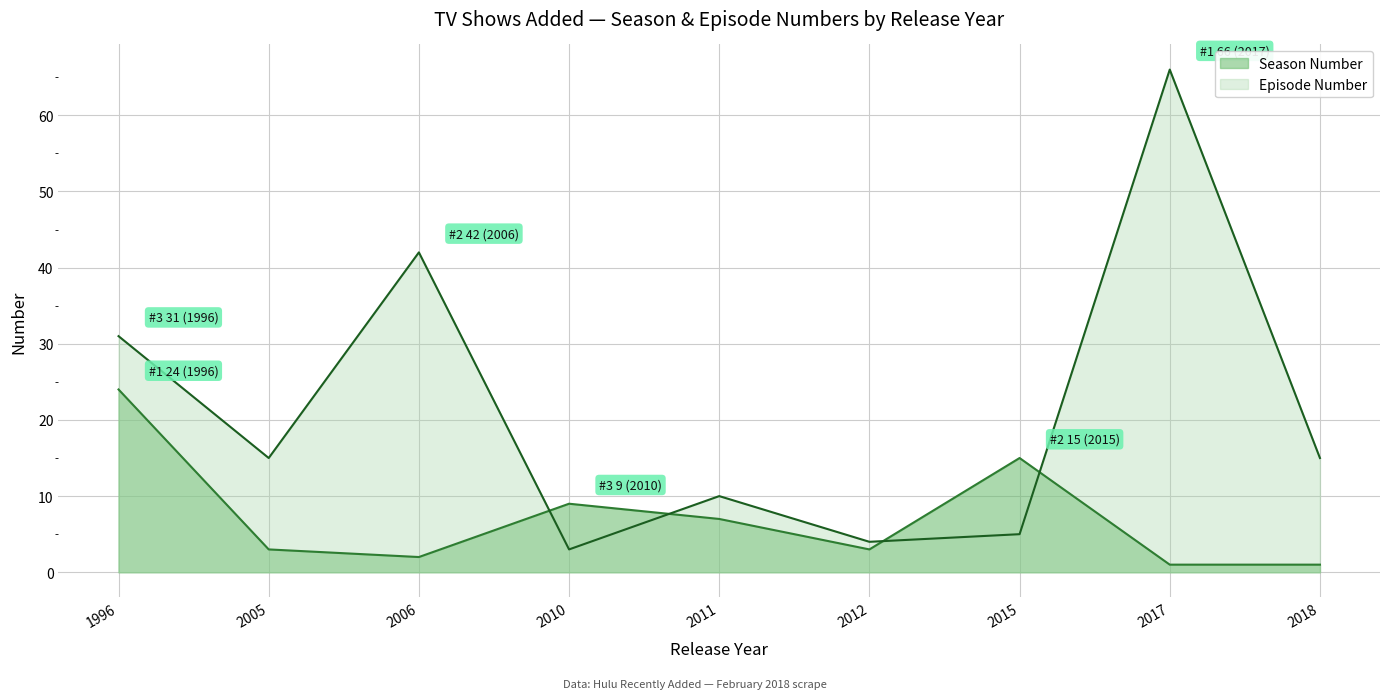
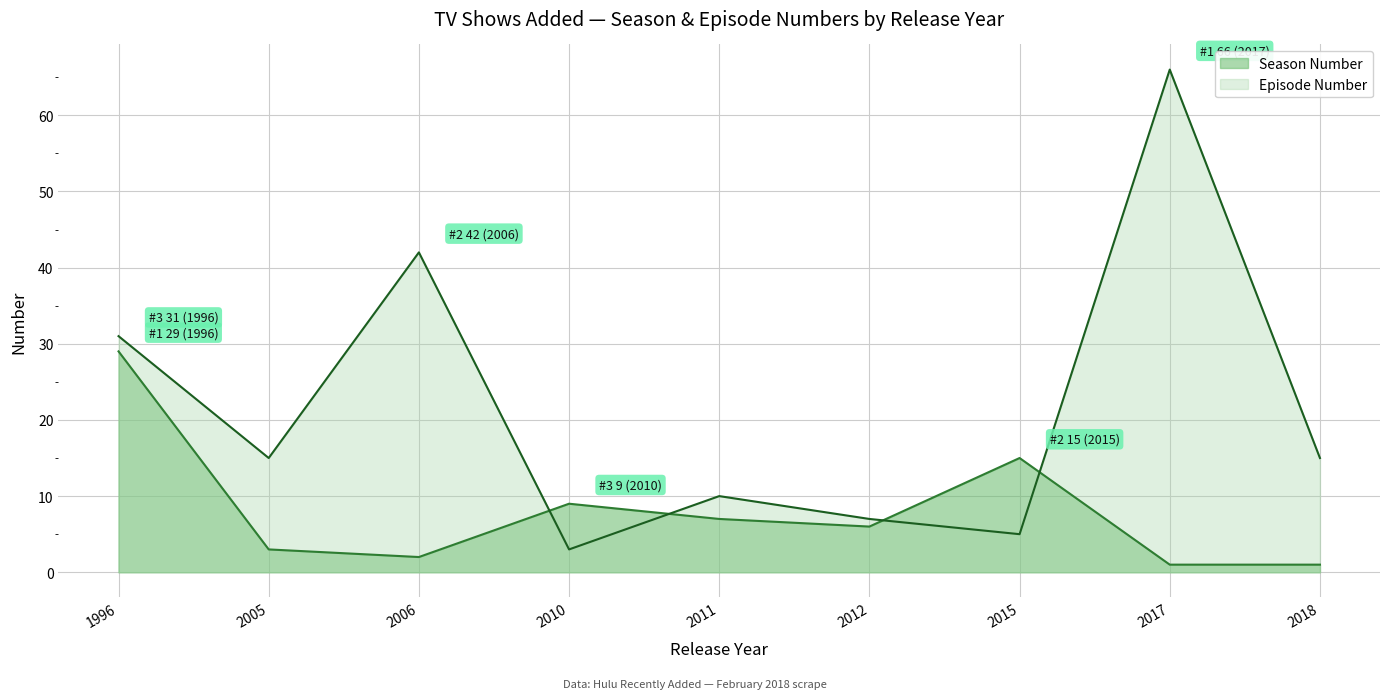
Season Number, 1996: 24 -> 29
Season Number, 2012: 3 -> 6
Episode Number, 2012: 4 -> 7
